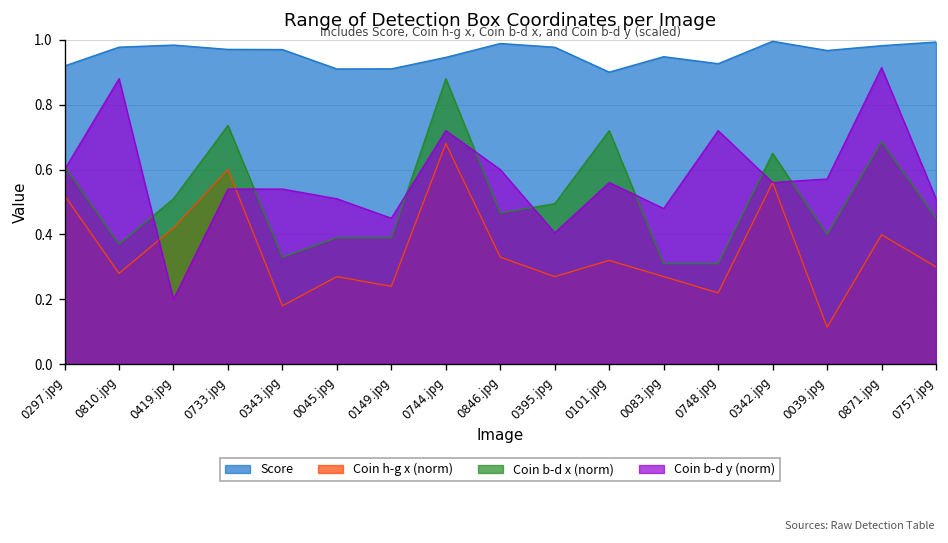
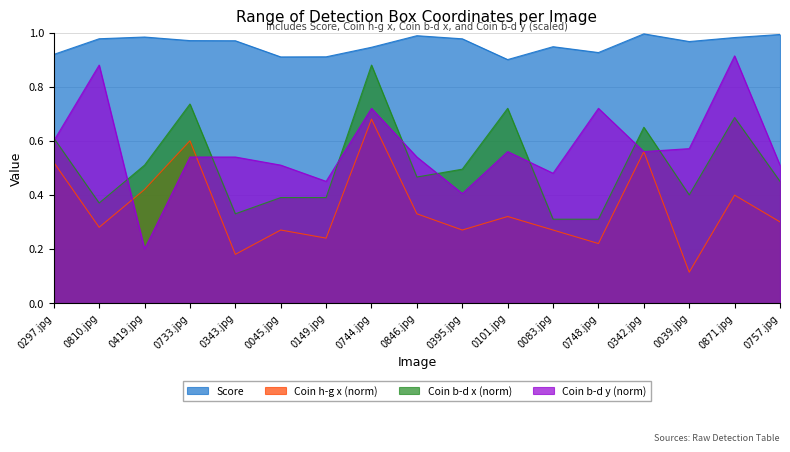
Coin b-d y (norm), 0846.jpg: 0.60 -> 0.54
